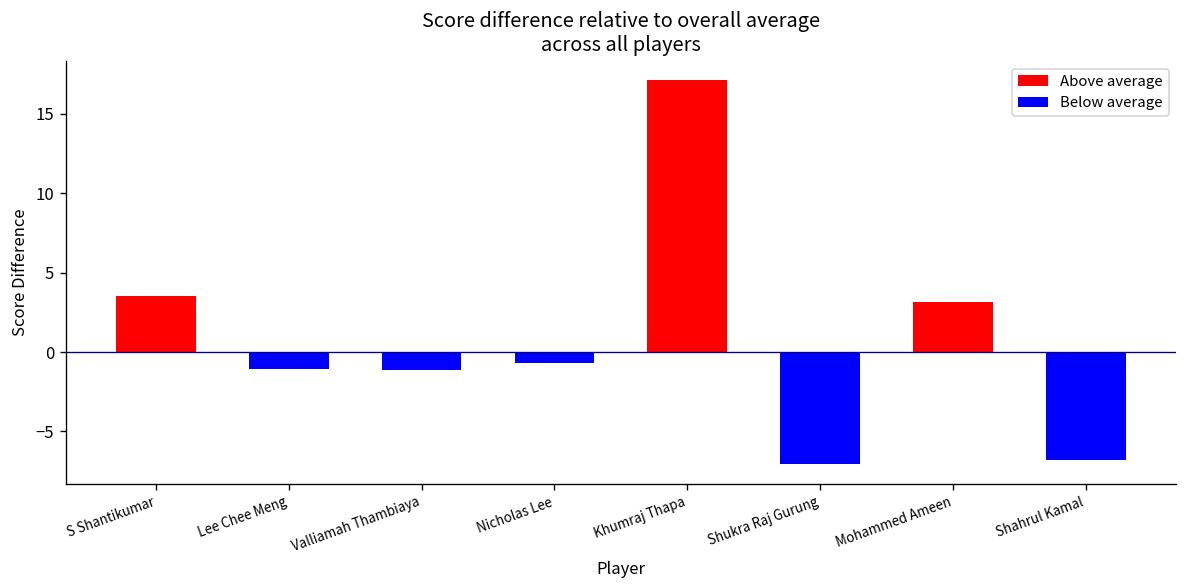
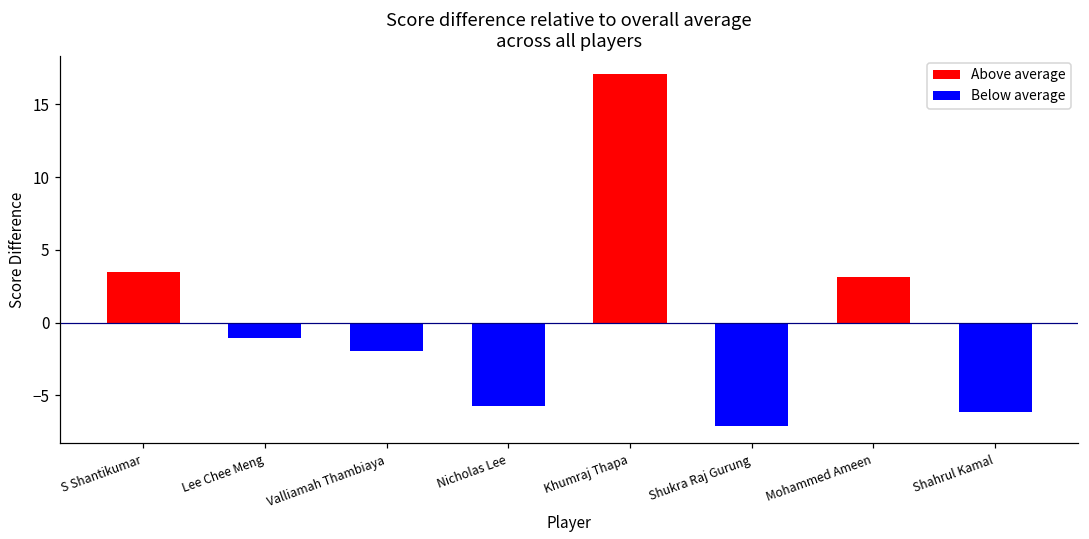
Valliamah Thambiaya: -1.1 -> -1.9
Nicholas Lee: -0.7 -> -5.7
Shahrul Kamal: -6.8 -> -6.1
